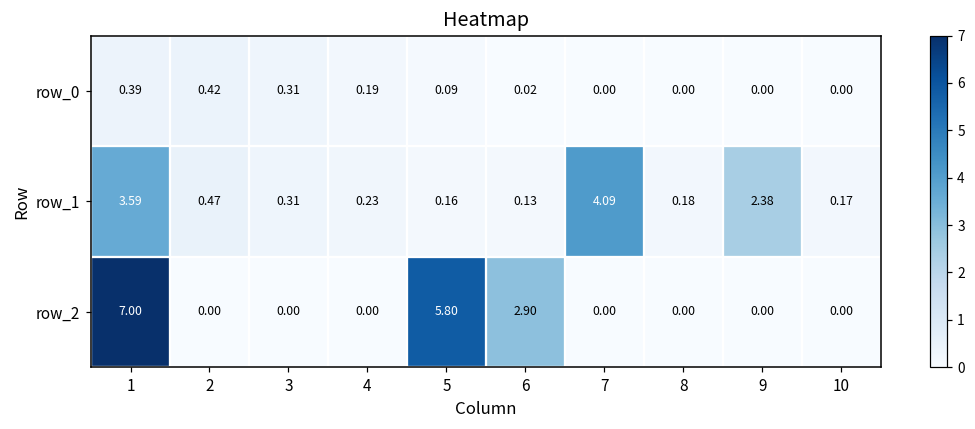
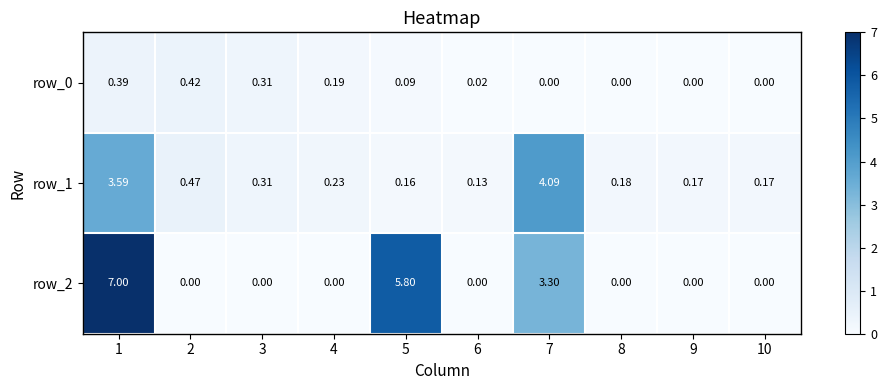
row_1, 9: 2.38 -> 0.17
row_2, 6: 2.90 -> 0.00
row_2, 7: 0.00 -> 3.30
